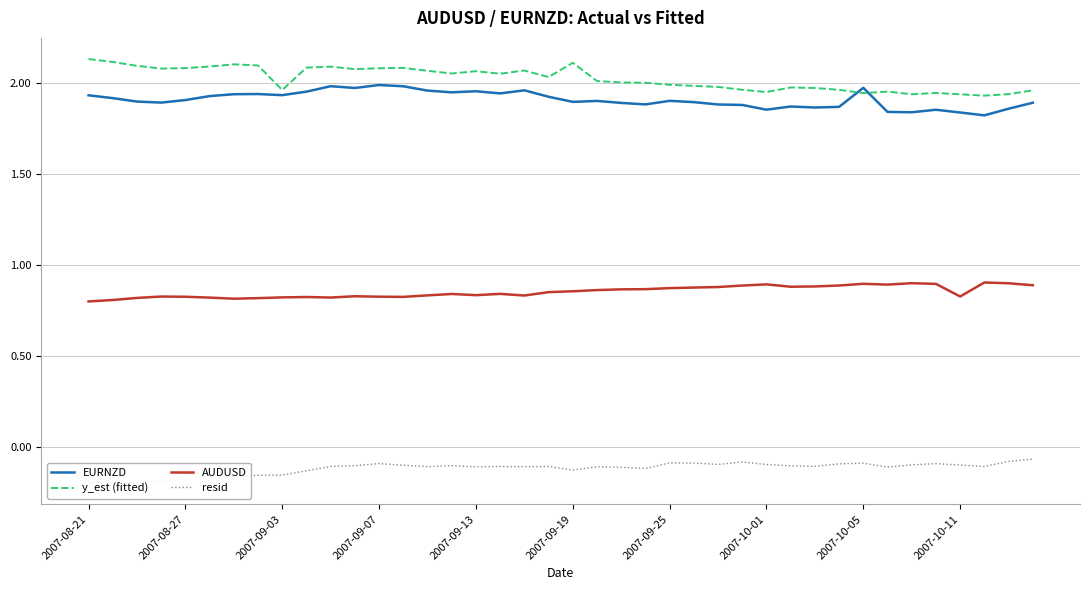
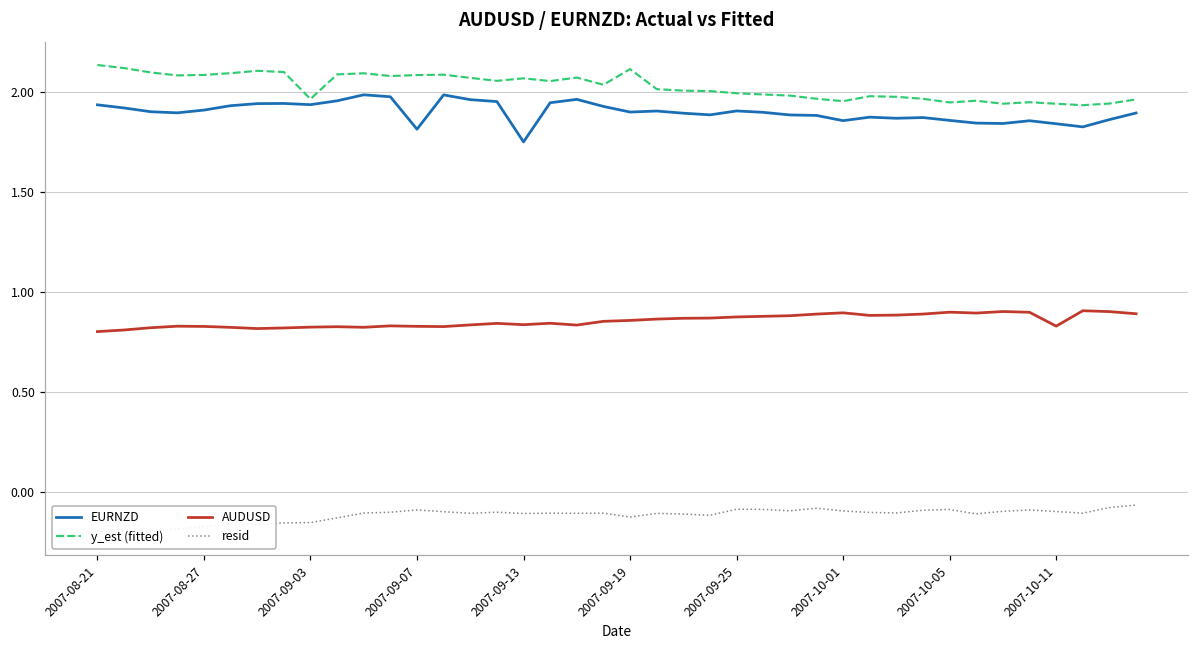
EURNZD, 2007-09-07: 1.99 -> 1.81
EURNZD, 2007-09-13: 1.96 -> 1.75
EURNZD, 2007-10-05: 1.98 -> 1.86
